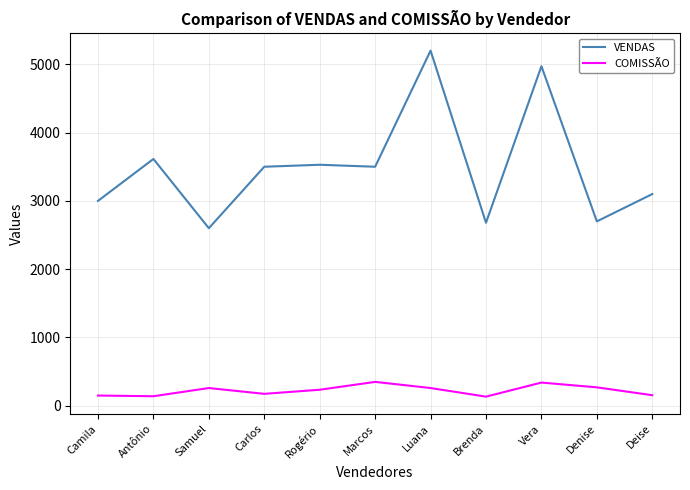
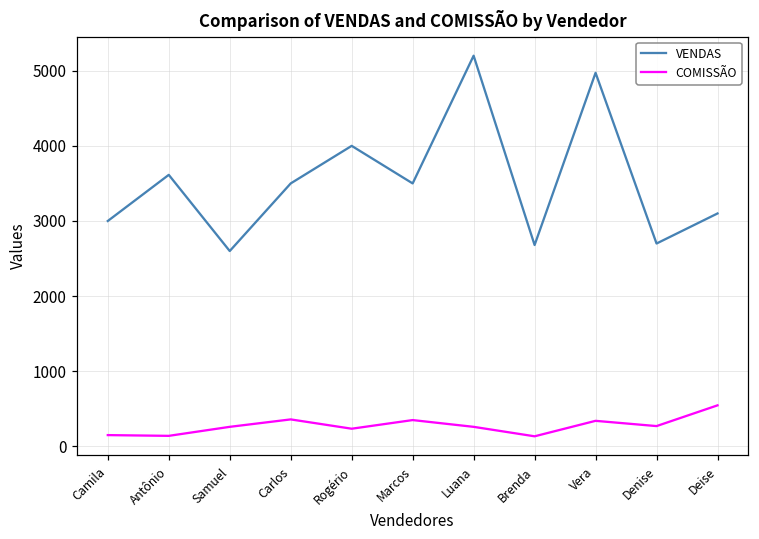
COMISSÃO, Carlos: 200 -> 400
VENDAS, Rogério: 3500 -> 4000
COMISSÃO, Deise: 200 -> 500
